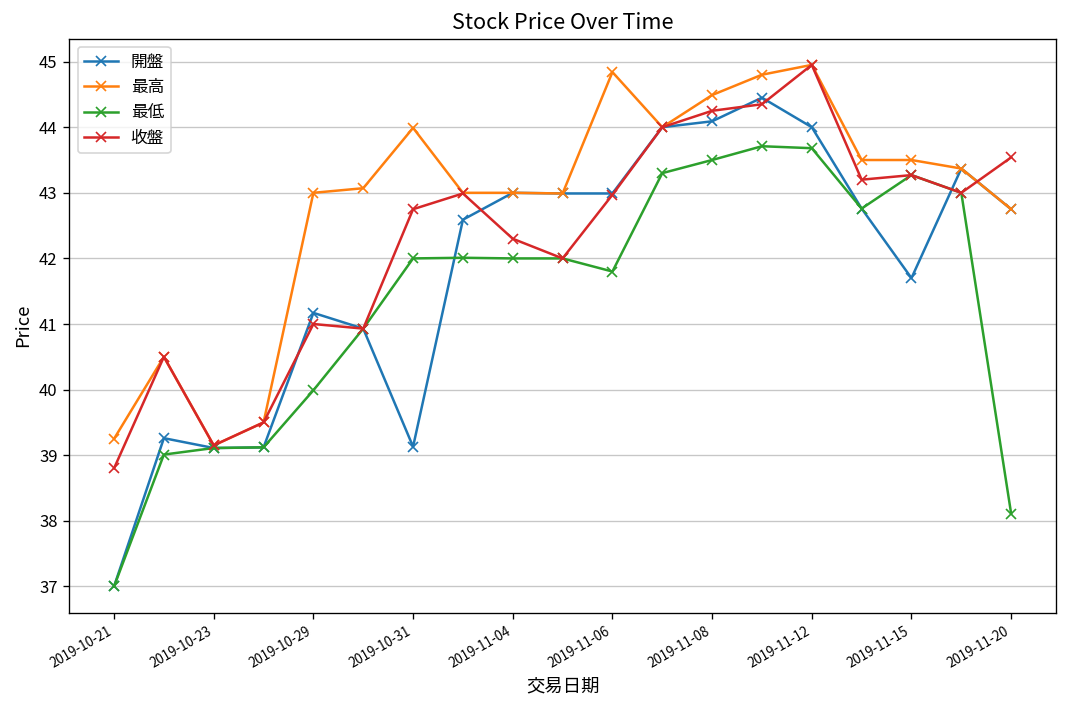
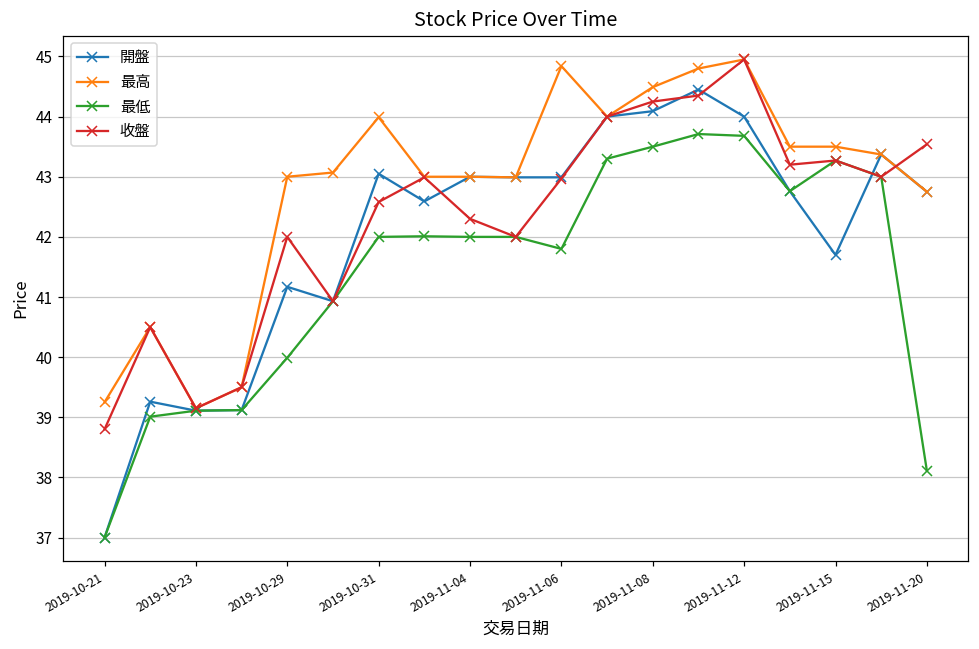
收盤, 2019-10-29: 41 -> 42
開盤, 2019-10-31: 39.1 -> 43.1
收盤, 2019-10-31: 42.8 -> 42.6
